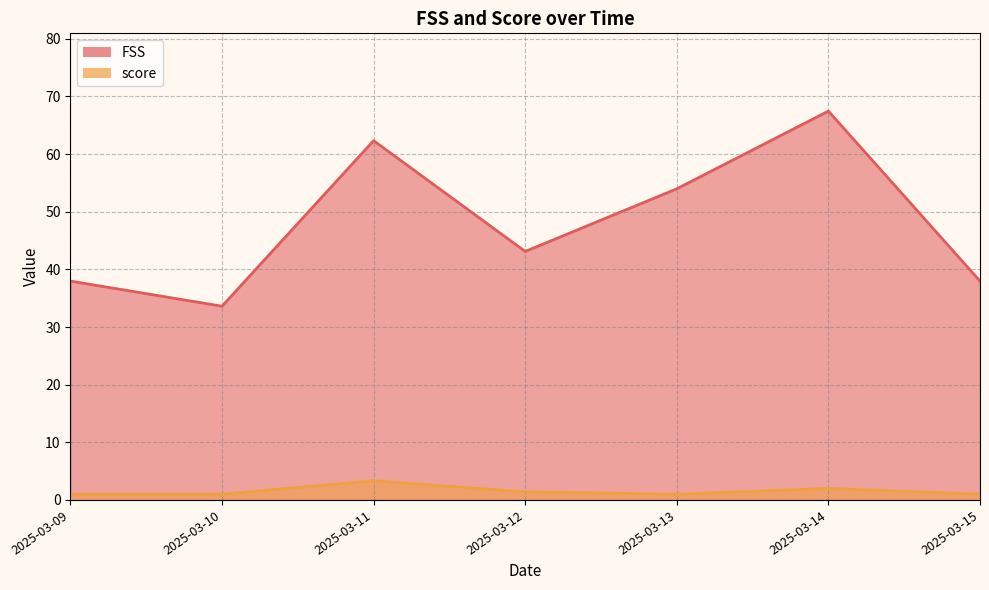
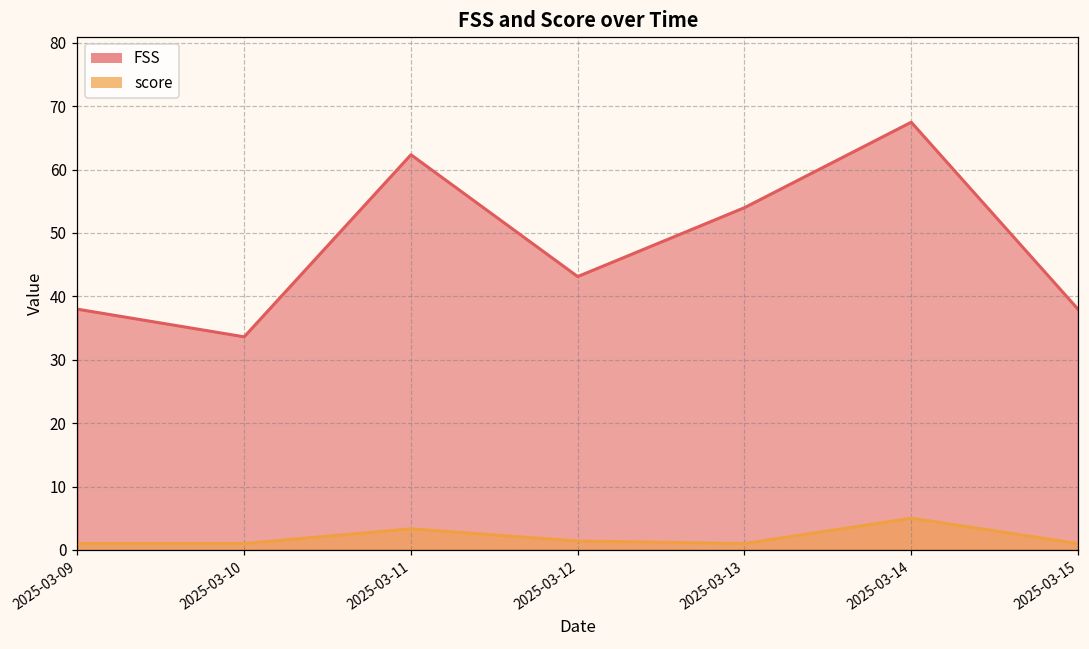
score, 2025-03-14: 2 -> 5
